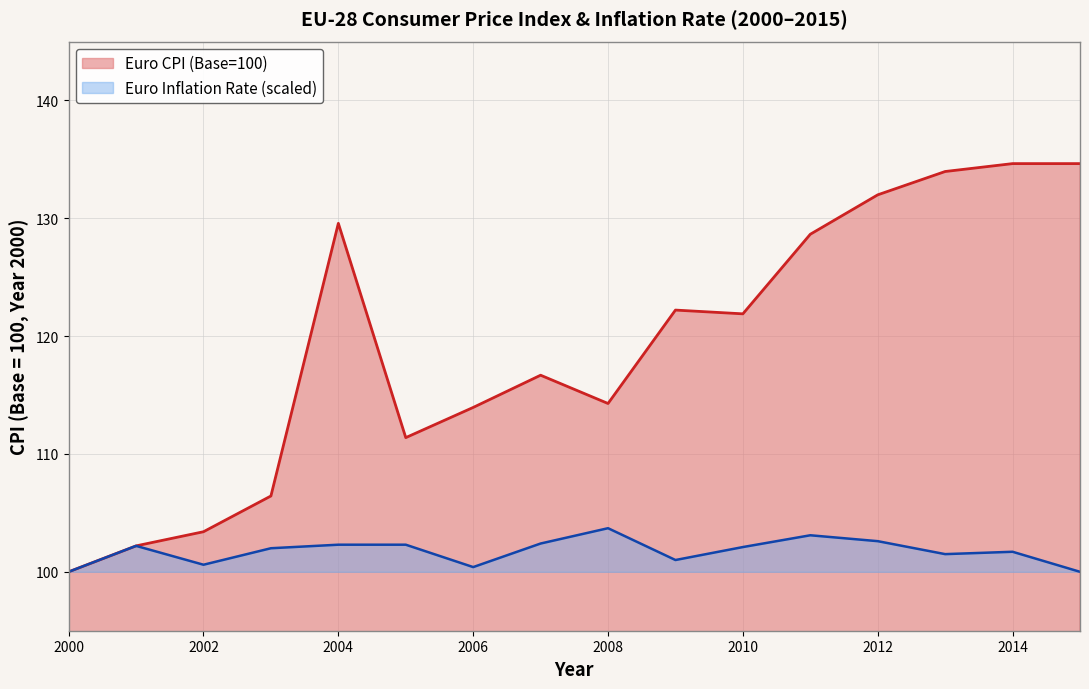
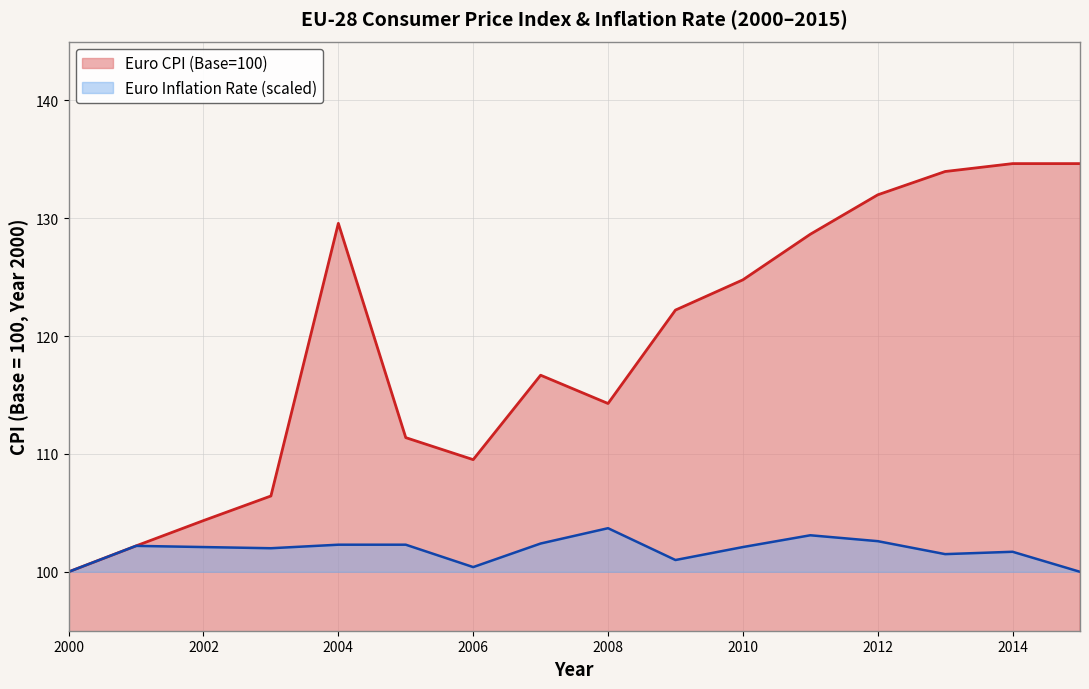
Euro CPI (Base=100), 2002: 103.4 -> 104.3
Euro Inflation Rate (scaled), 2002: 100.6 -> 102.1
Euro CPI (Base=100), 2006: 113.9 -> 109.5
Euro CPI (Base=100), 2010: 121.9 -> 124.8
